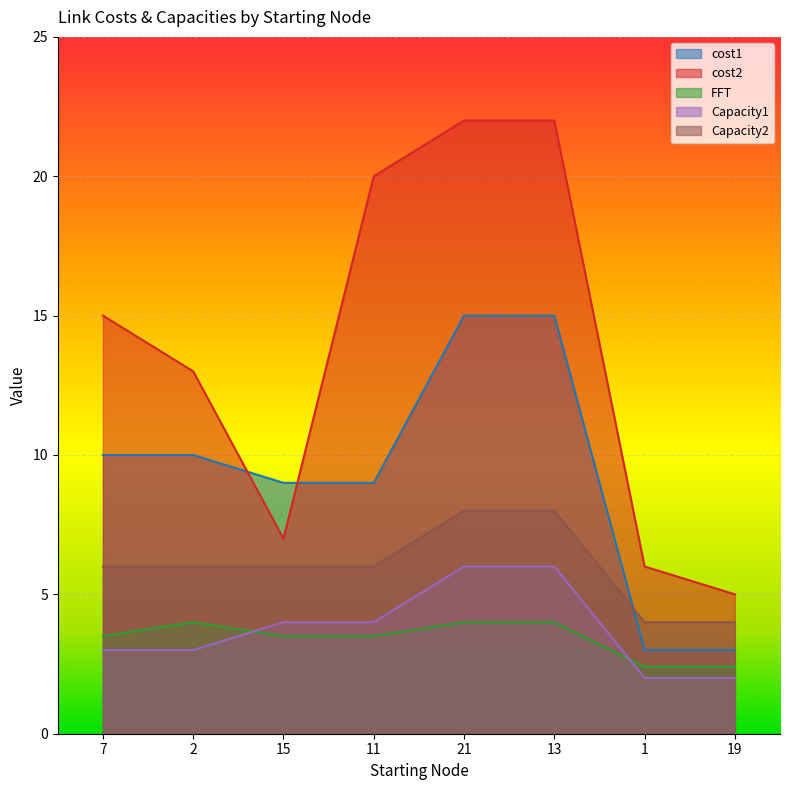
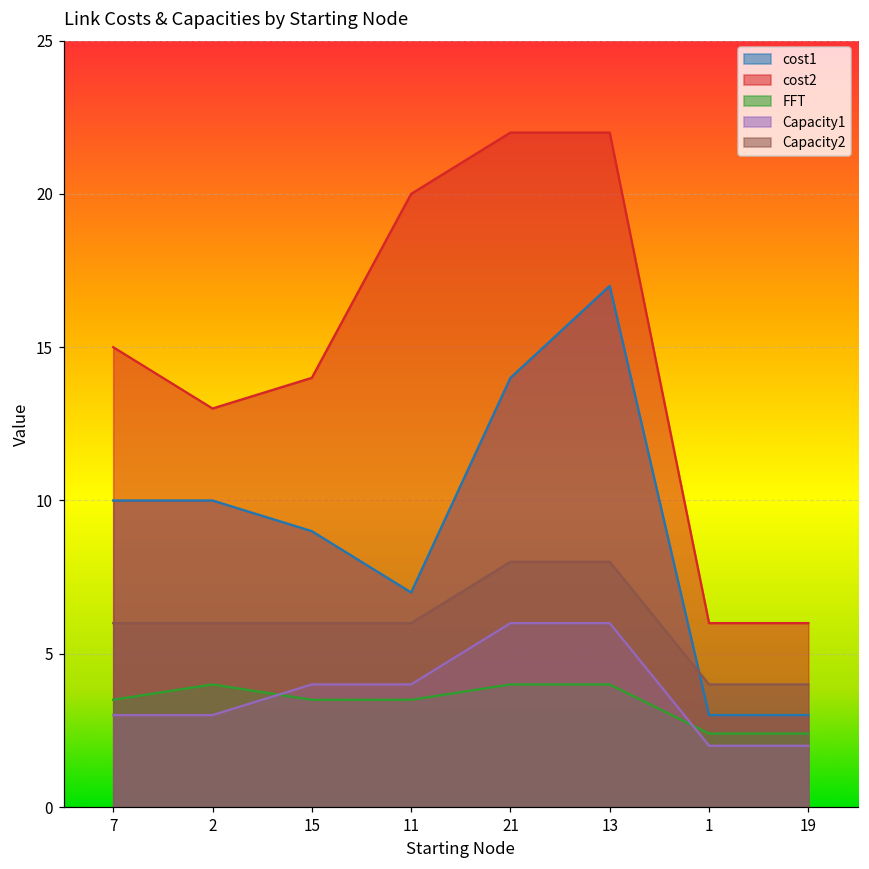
cost2, 15: 7 -> 14
cost1, 11: 9 -> 7
cost1, 21: 15 -> 14
cost1, 13: 15 -> 17
cost2, 19: 5 -> 6
